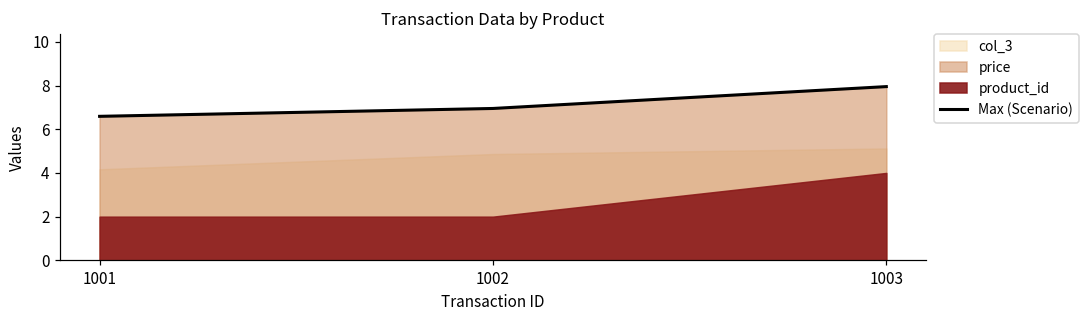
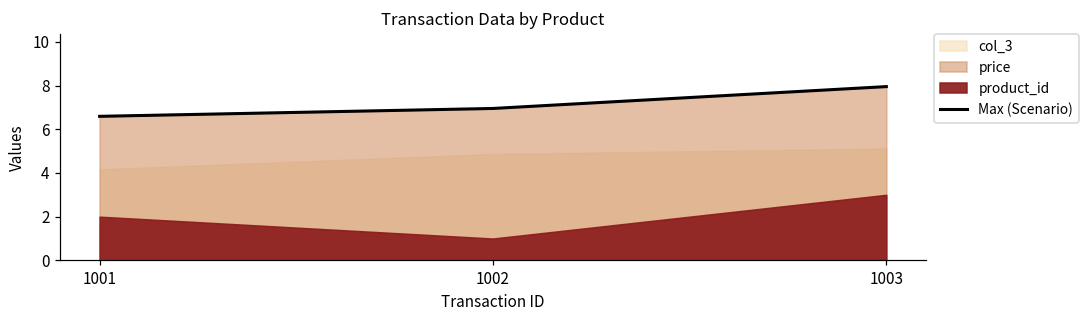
product_id, 1002: 2 -> 1
product_id, 1003: 4 -> 3
